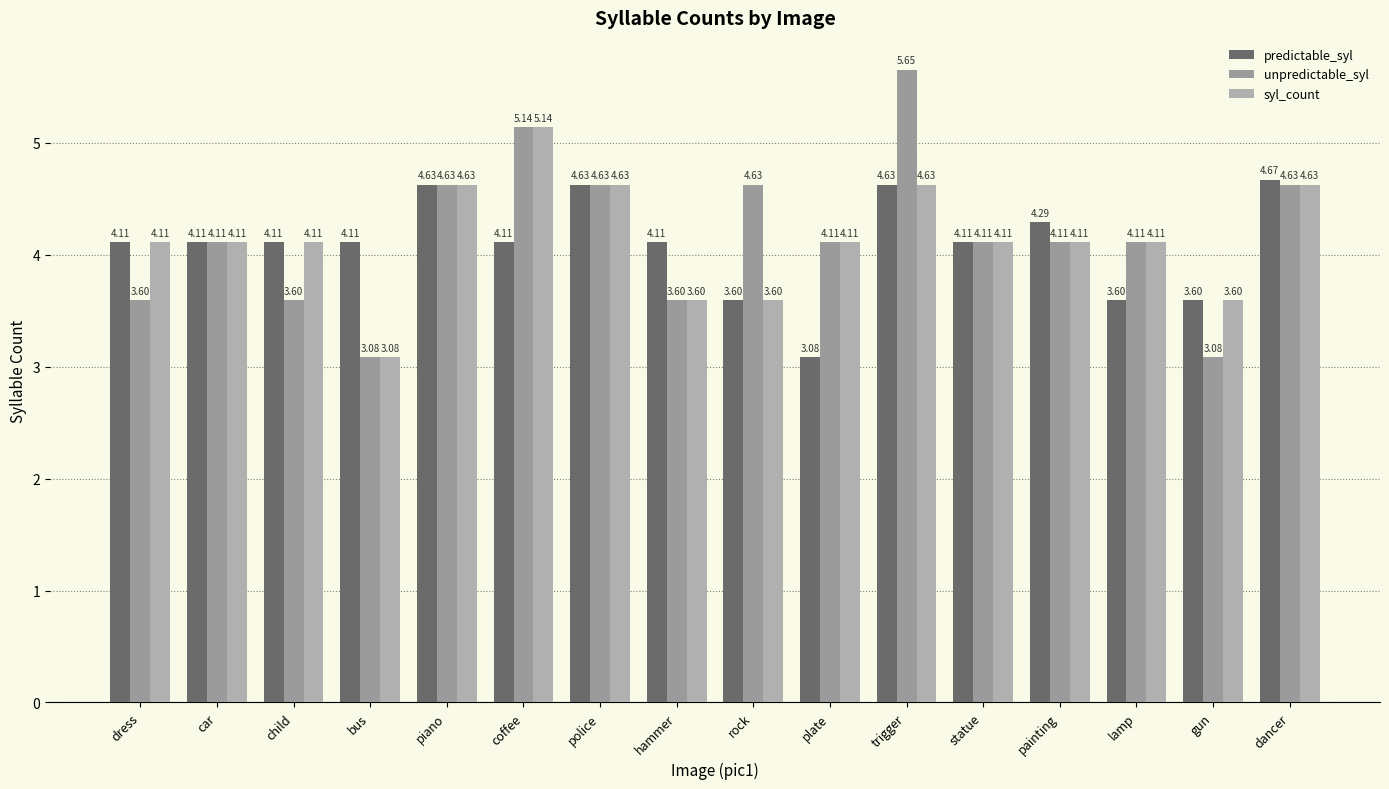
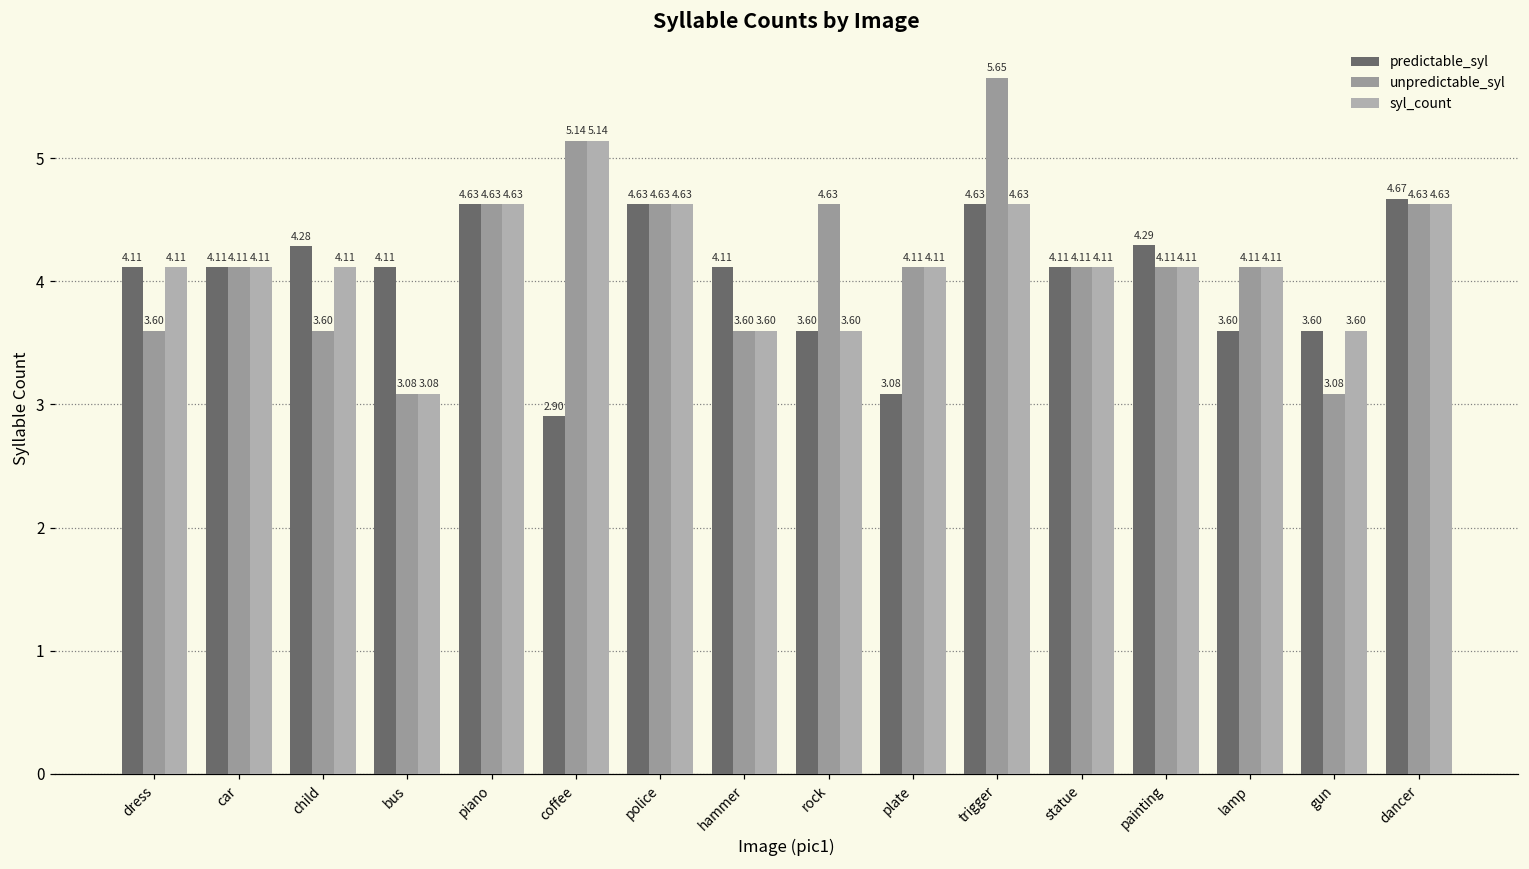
predictable_syl, child: 4.11 -> 4.28
predictable_syl, coffee: 4.11 -> 2.90
